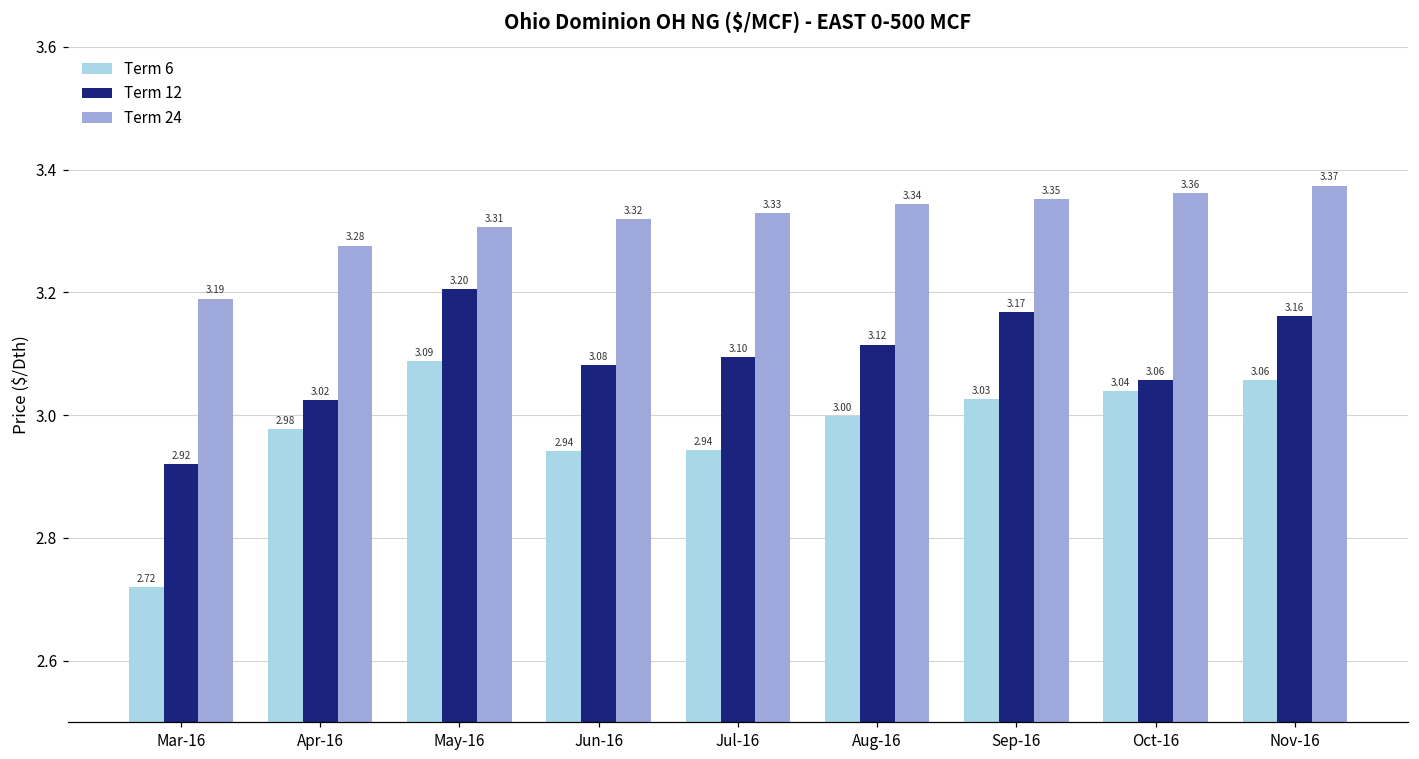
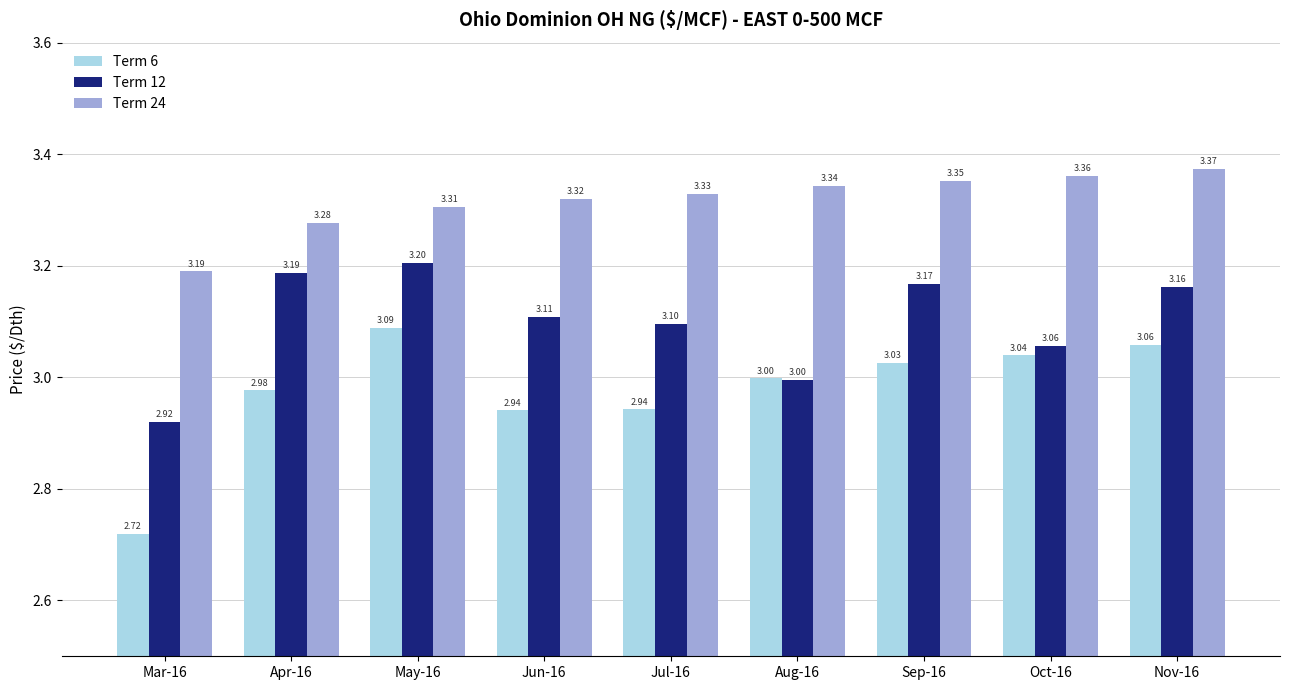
Term 12, Apr-16: 3.02 -> 3.19
Term 12, Jun-16: 3.08 -> 3.11
Term 12, Aug-16: 3.12 -> 3.00
